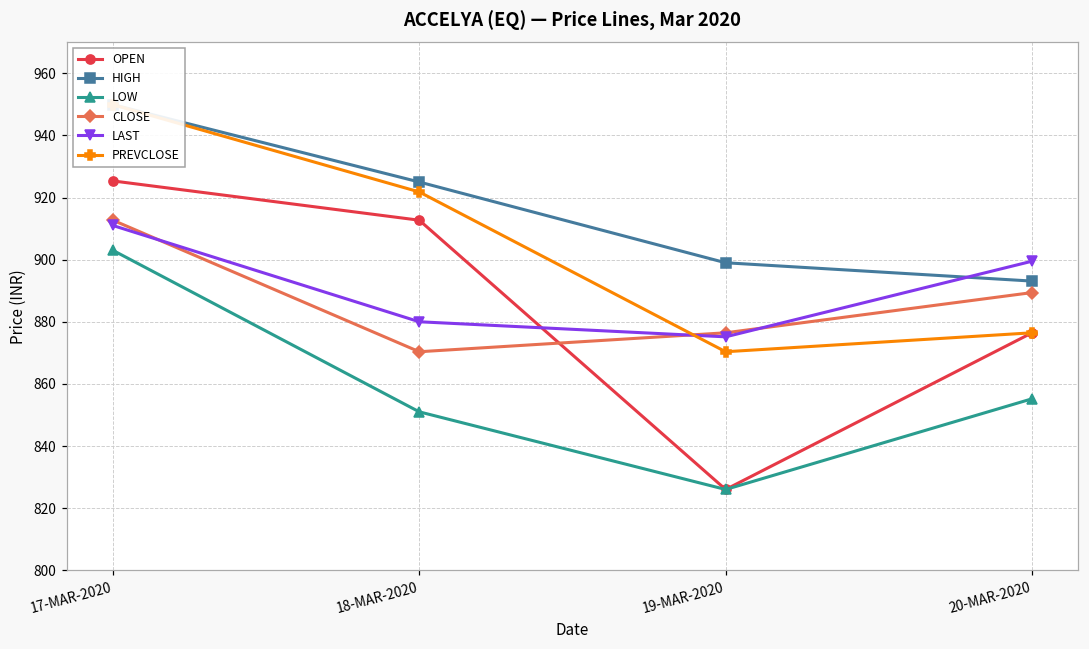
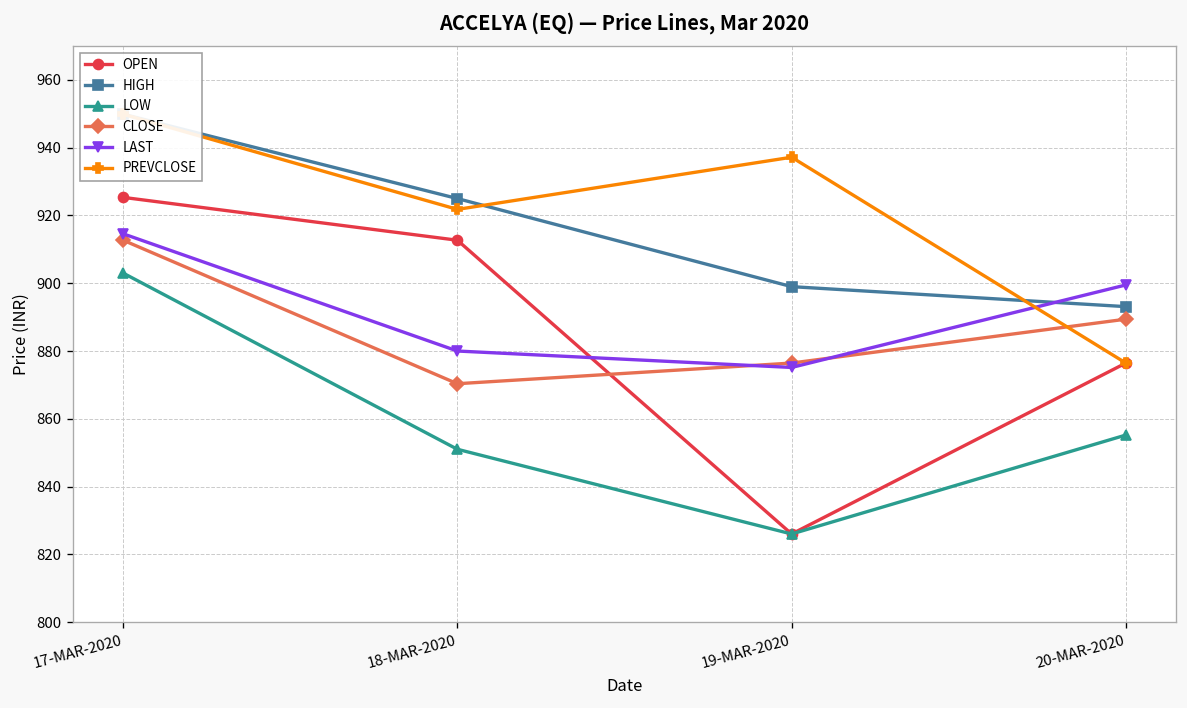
LAST, 17-MAR-2020: 911 -> 915
PREVCLOSE, 19-MAR-2020: 870 -> 937
